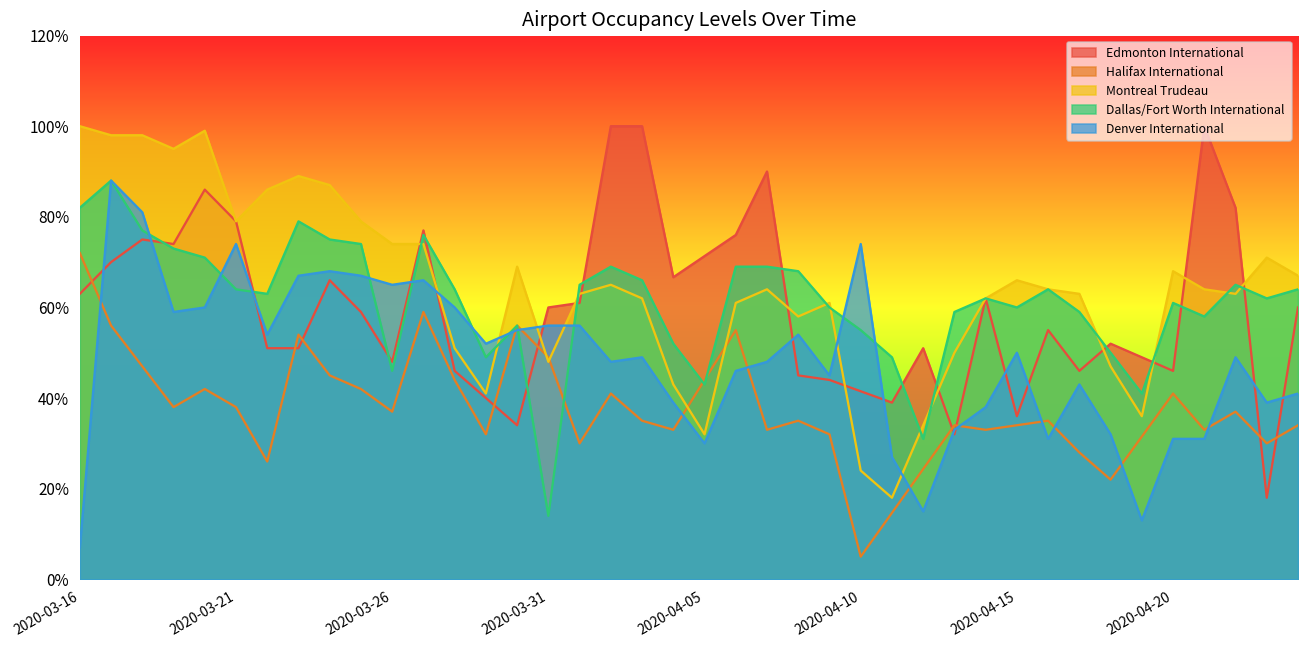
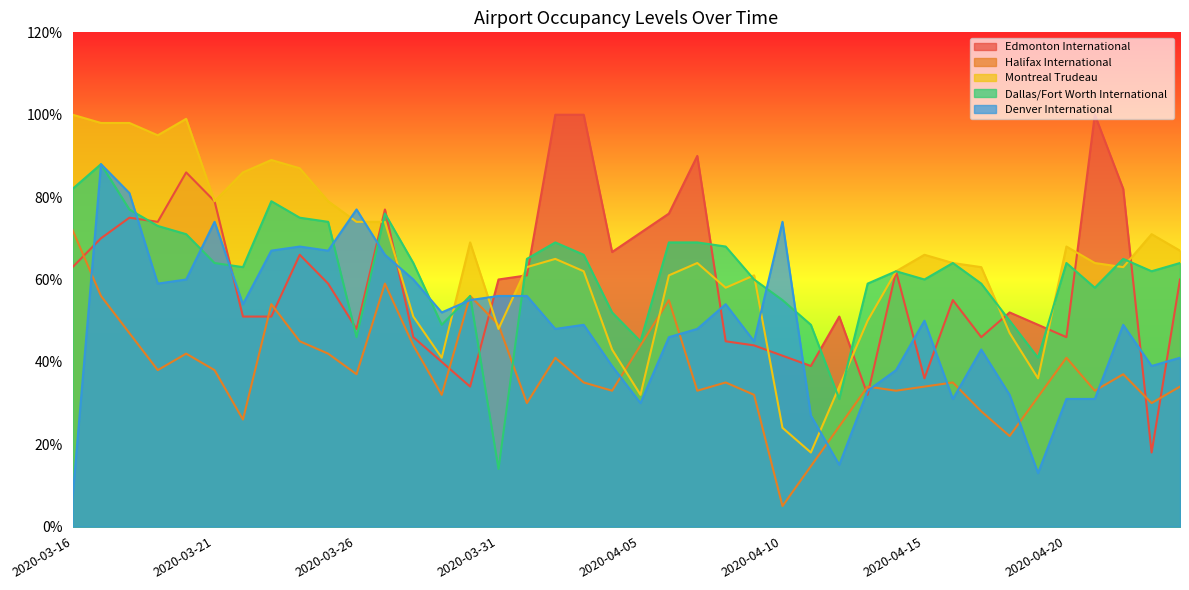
Denver International, 2020-03-26: 65% -> 77%
Dallas/Fort Worth International, 2020-04-05: 43% -> 45%
Dallas/Fort Worth International, 2020-04-20: 61% -> 64%
